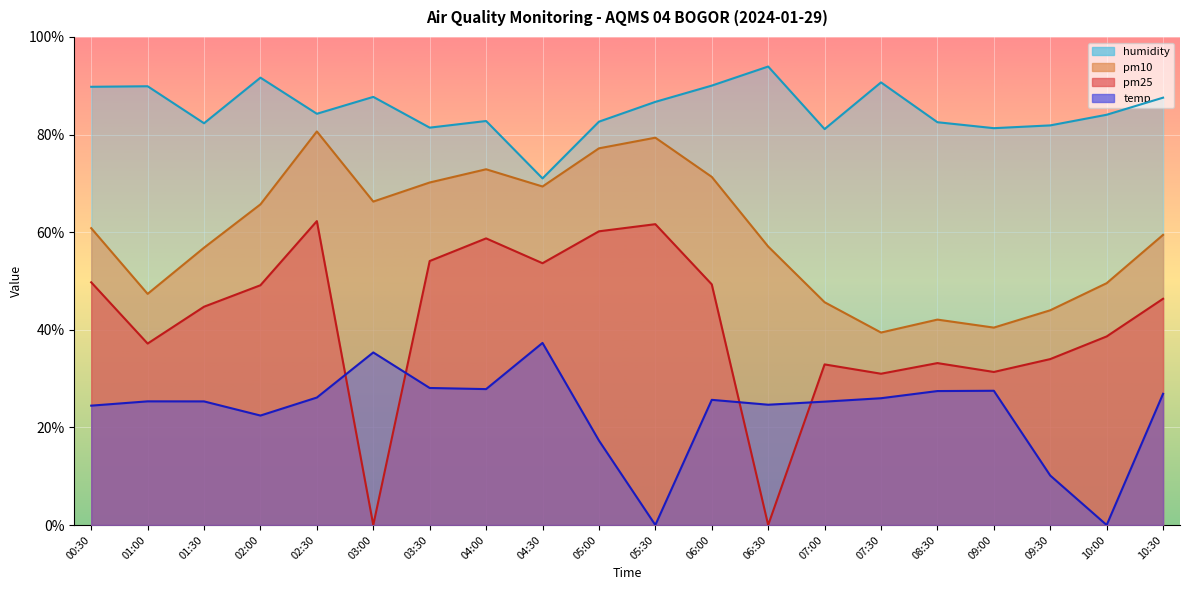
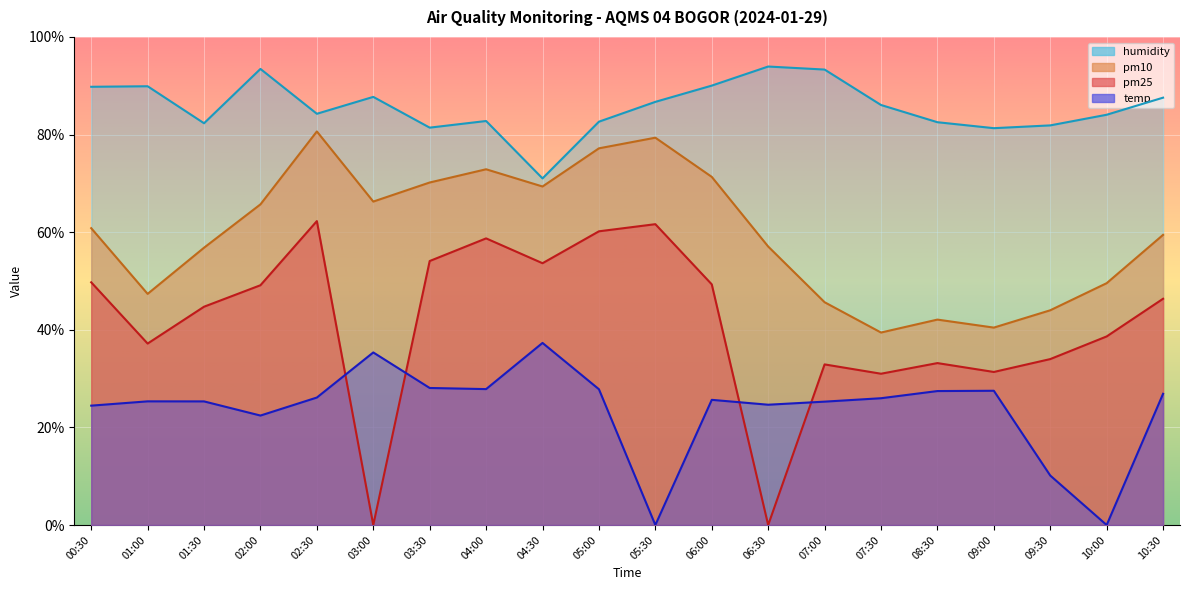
humidity, 02:00: 92% -> 93%
temp, 05:00: 17% -> 28%
humidity, 07:00: 81% -> 93%
humidity, 07:30: 91% -> 86%
